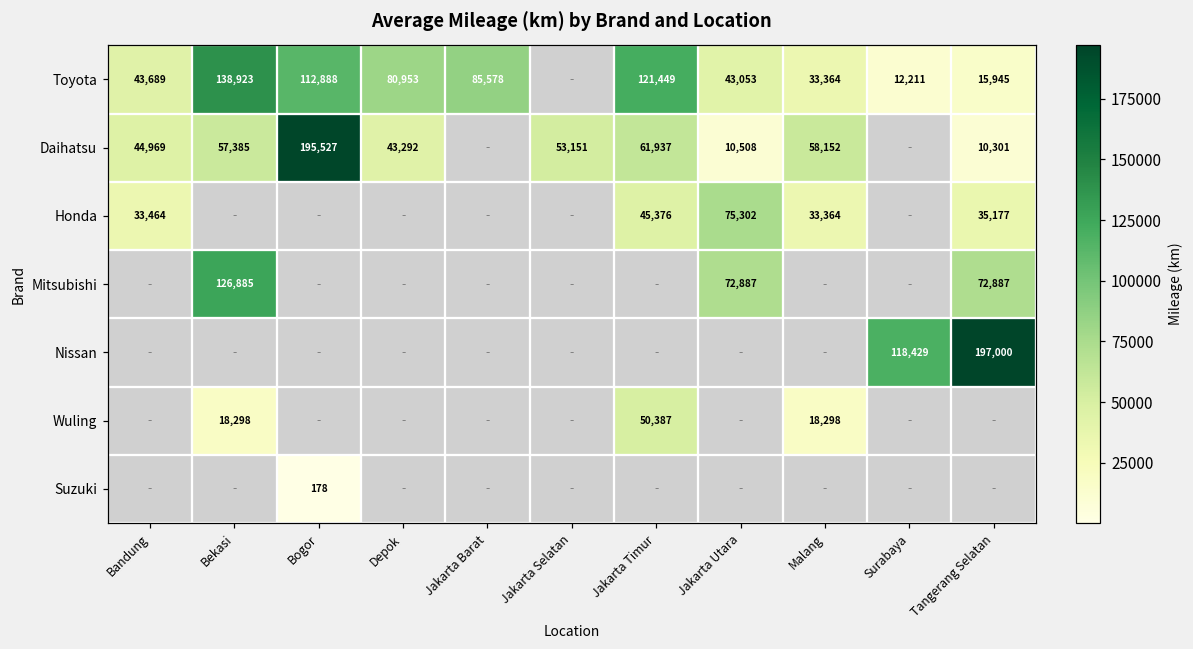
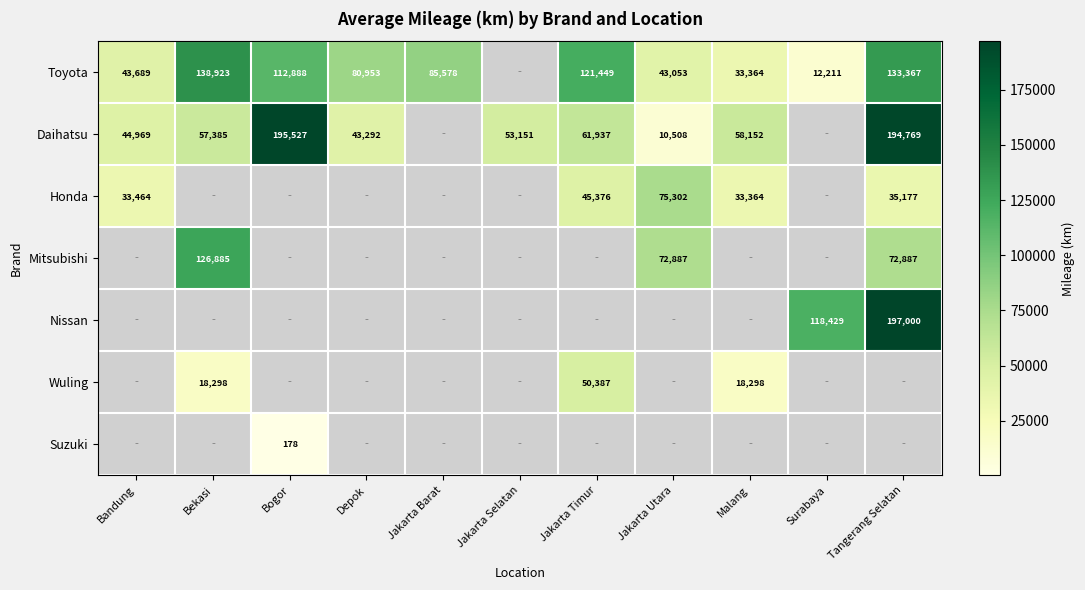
Toyota, Tangerang Selatan: 15,945 -> 133,367
Daihatsu, Tangerang Selatan: 10,301 -> 194,769
